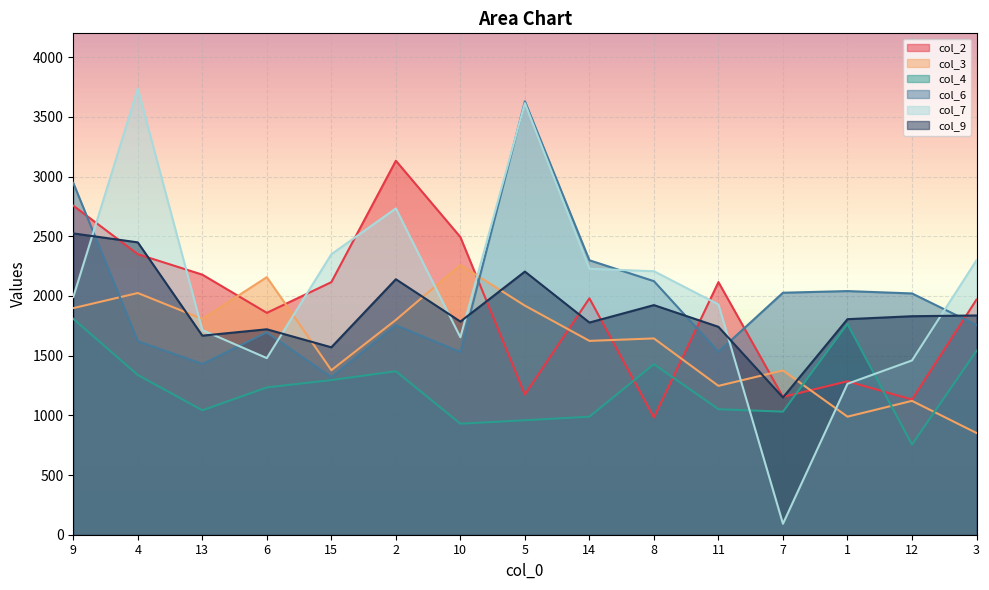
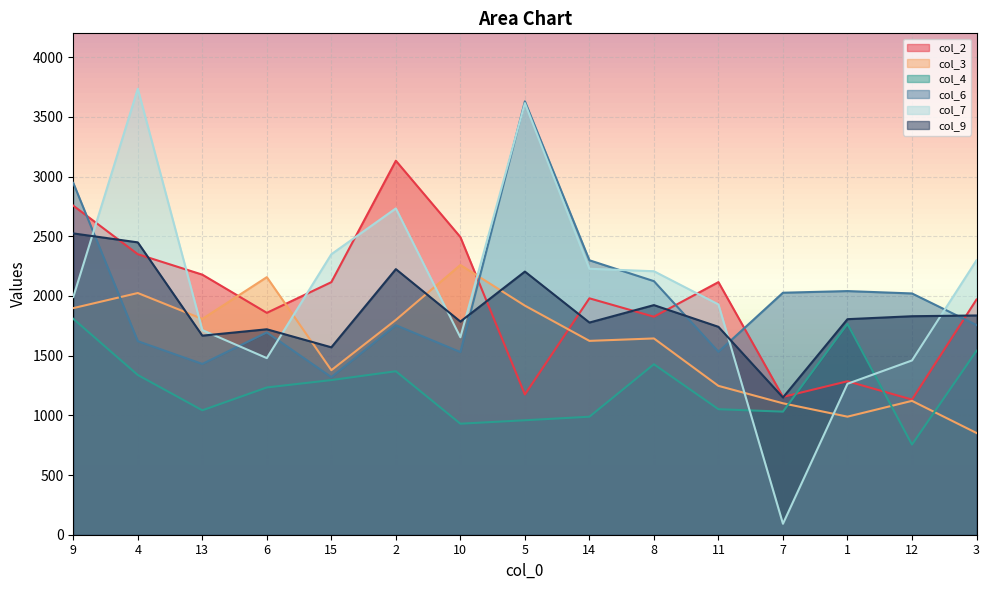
col_9, 2: 2140 -> 2220
col_2, 8: 980 -> 1830
col_3, 7: 1380 -> 1100
